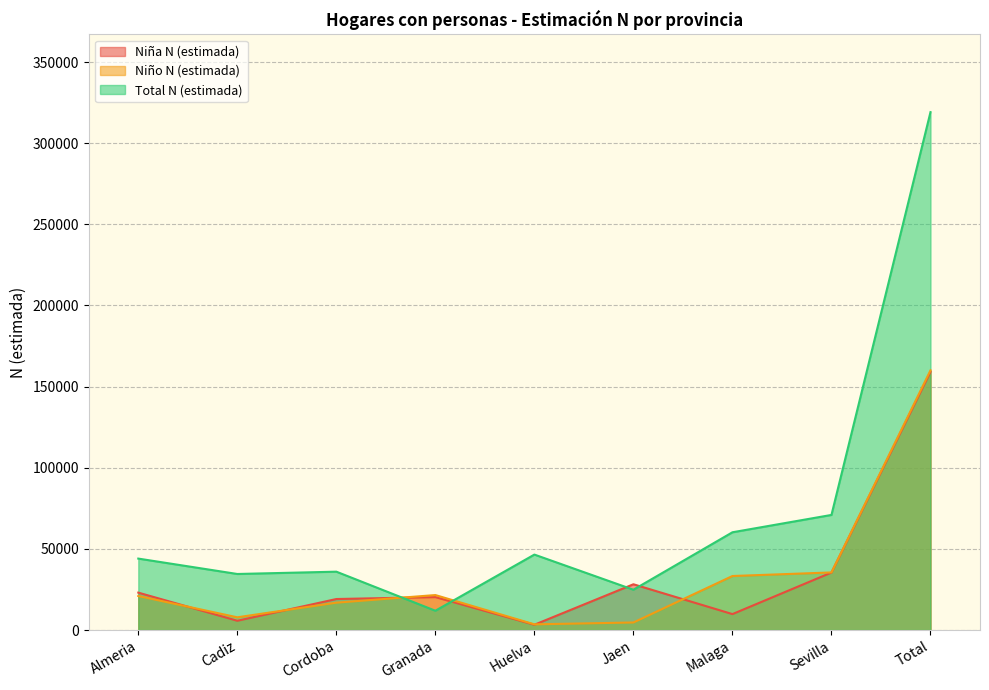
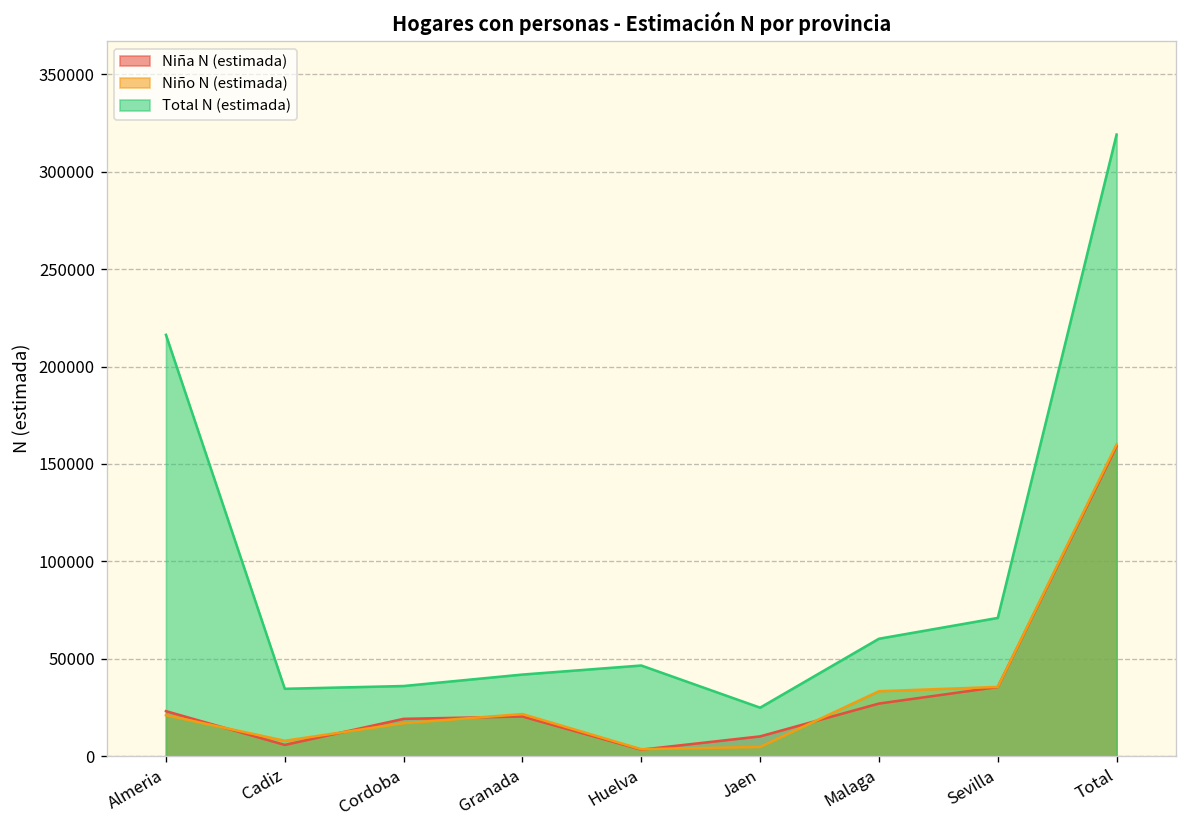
Total N (estimada), Almeria: 44000 -> 216000
Total N (estimada), Granada: 12000 -> 42000
Niña N (estimada), Jaen: 28000 -> 10000
Niña N (estimada), Malaga: 10000 -> 27000
